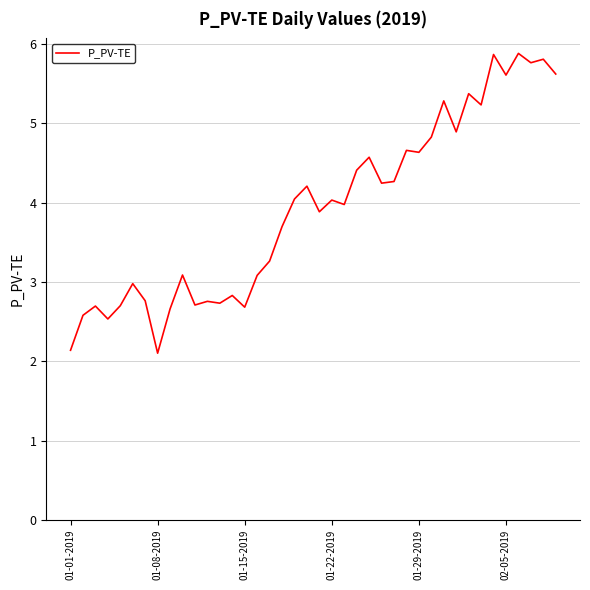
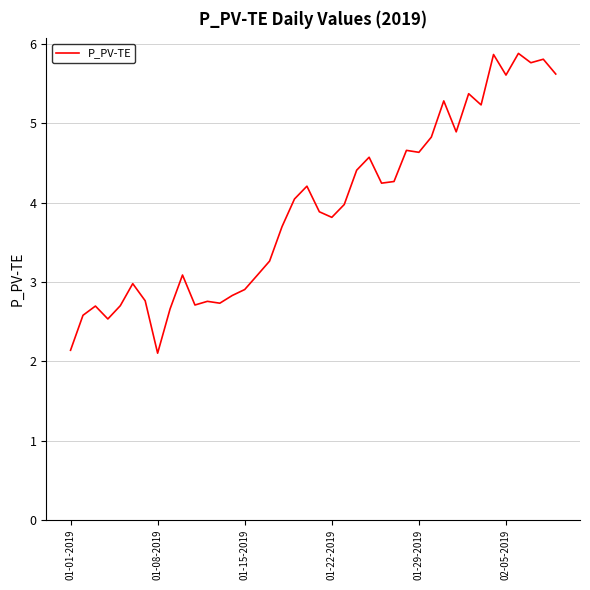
01-15-2019: 2.7 -> 2.9
01-22-2019: 4.0 -> 3.8
